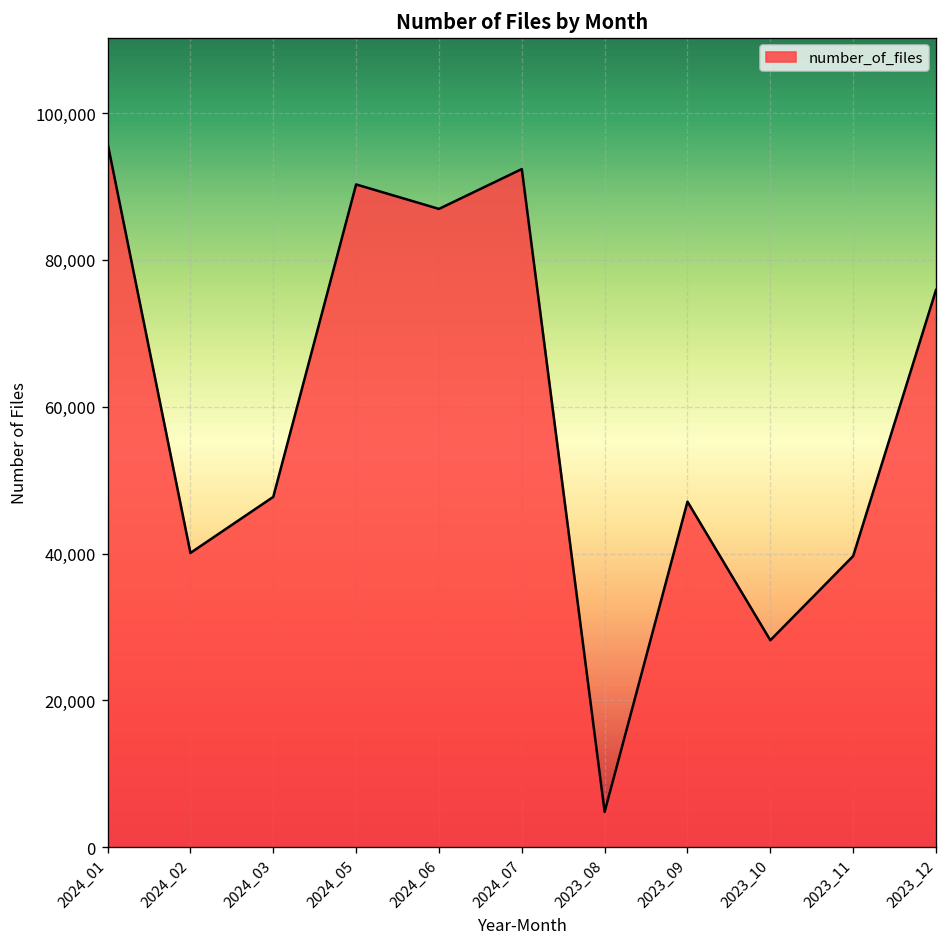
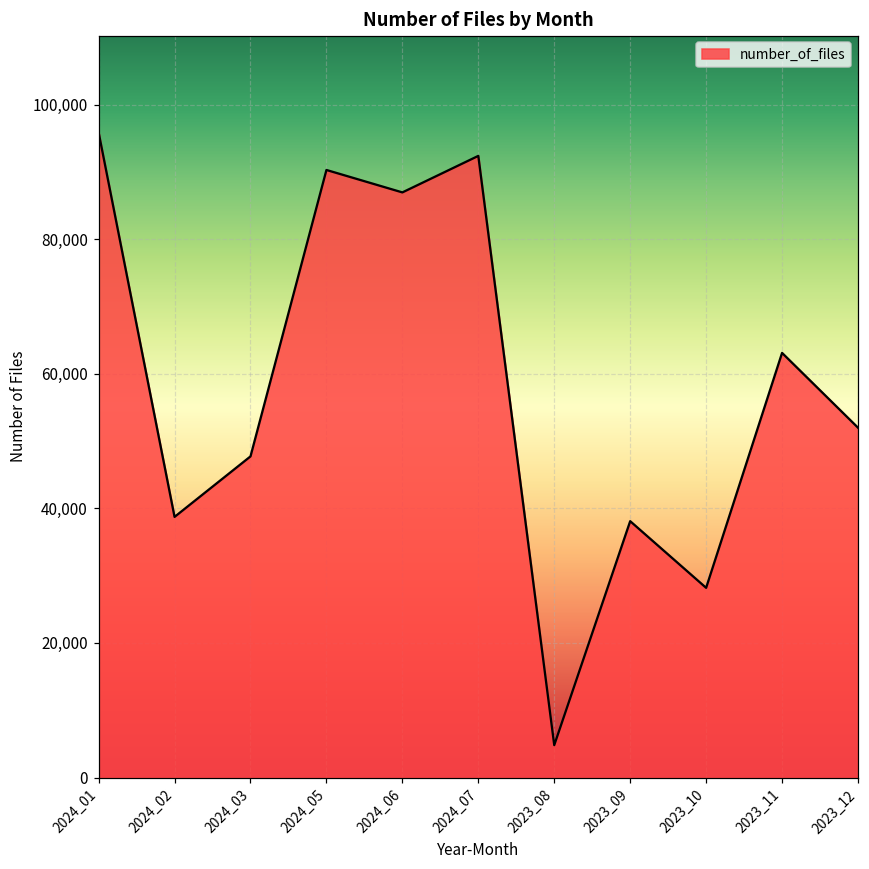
2024_02: 40,000 -> 39,000
2023_09: 47,000 -> 38,000
2023_11: 40,000 -> 63,000
2023_12: 76,000 -> 52,000
